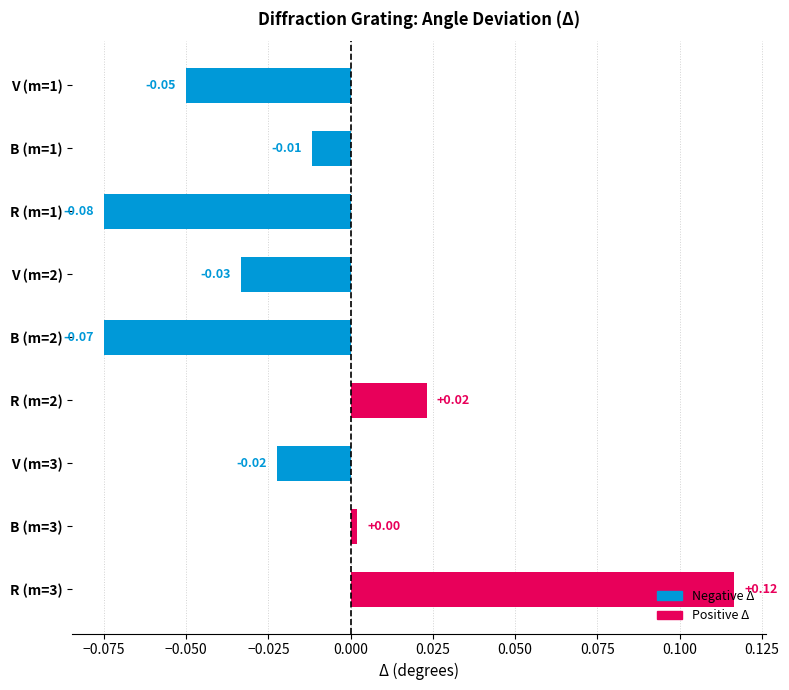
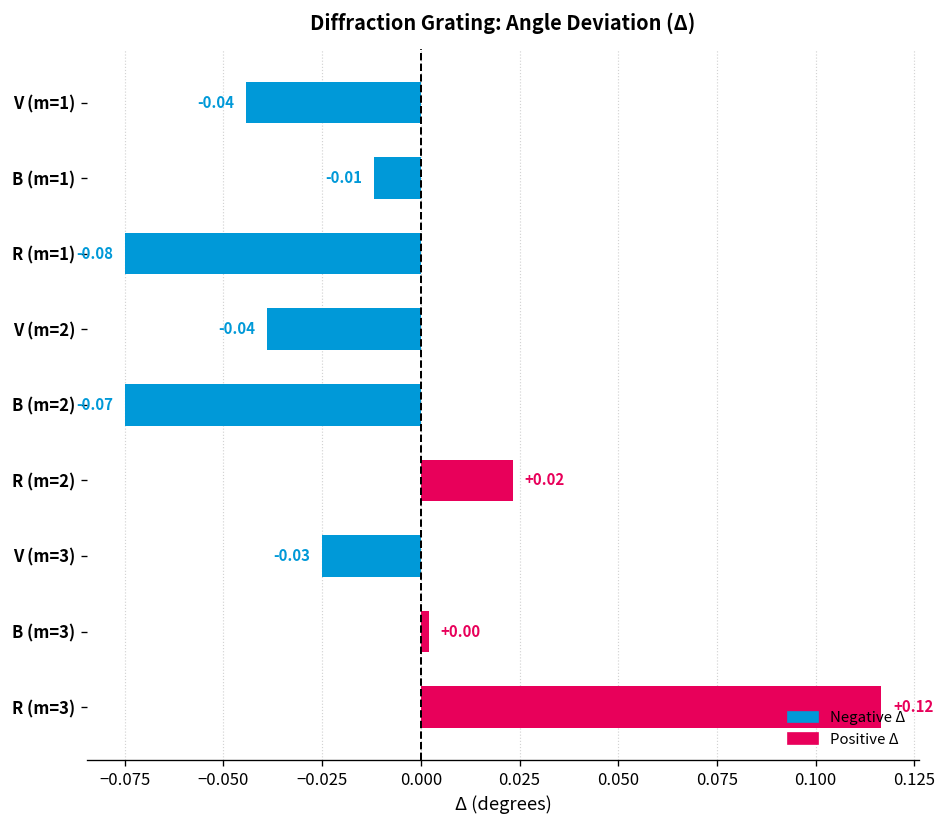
V (m=1): -0.05 -> -0.04
V (m=2): -0.03 -> -0.04
V (m=3): -0.02 -> -0.03
